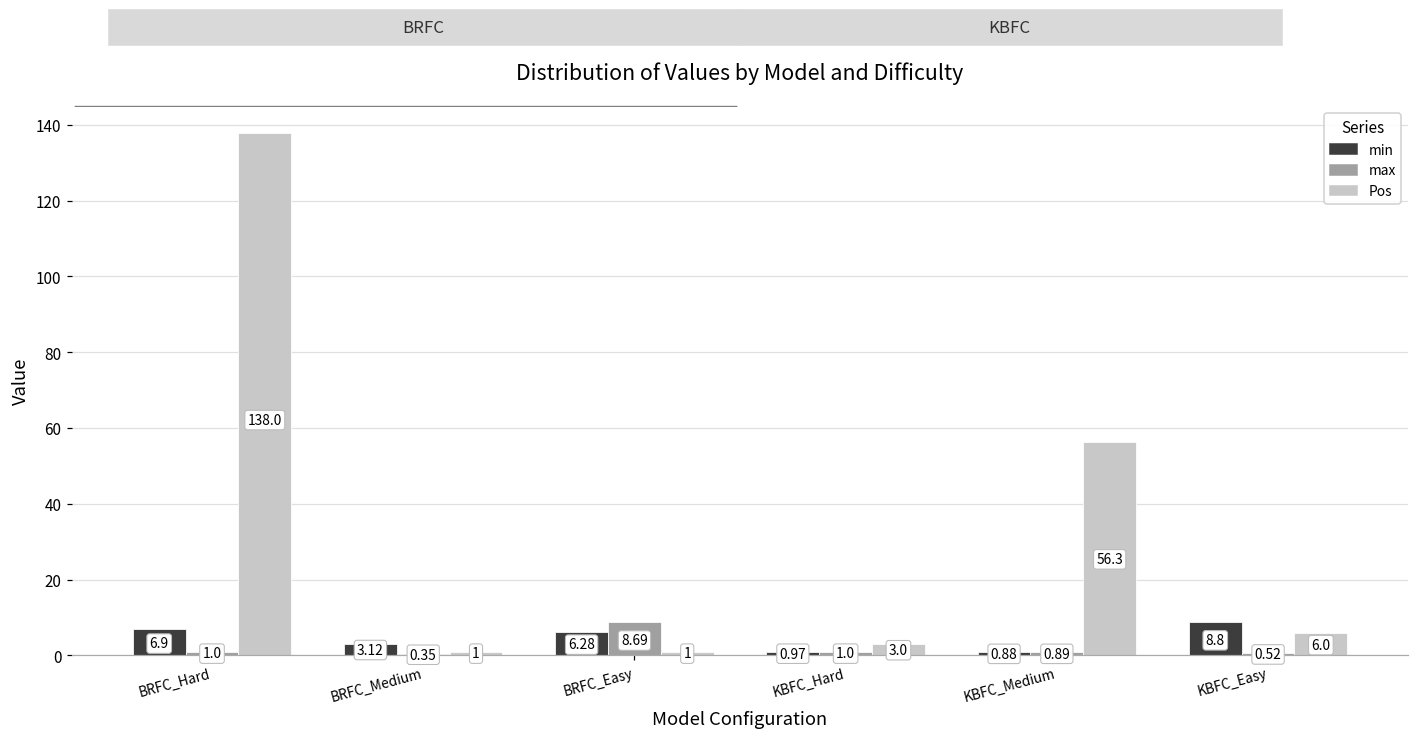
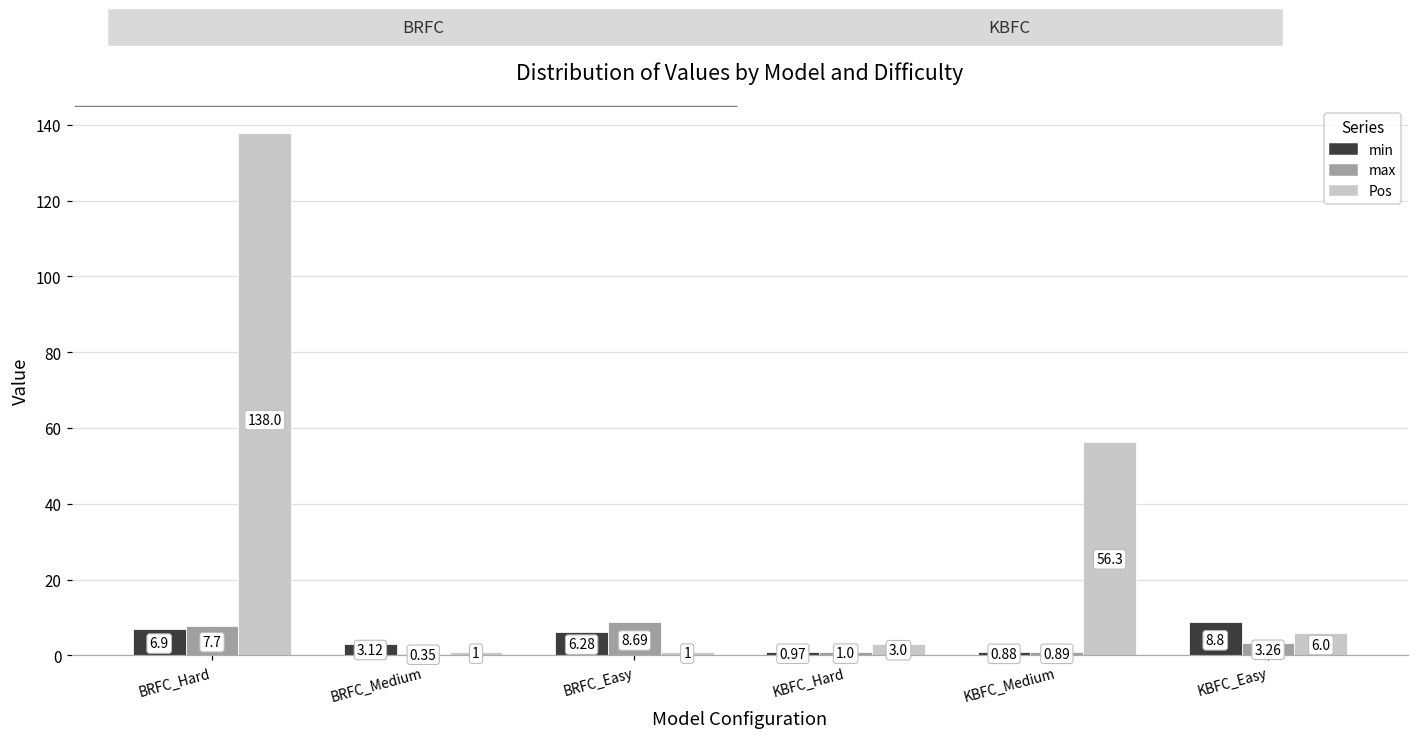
max, BRFC_Hard: 1.0 -> 7.7
max, KBFC_Easy: 0.52 -> 3.26
